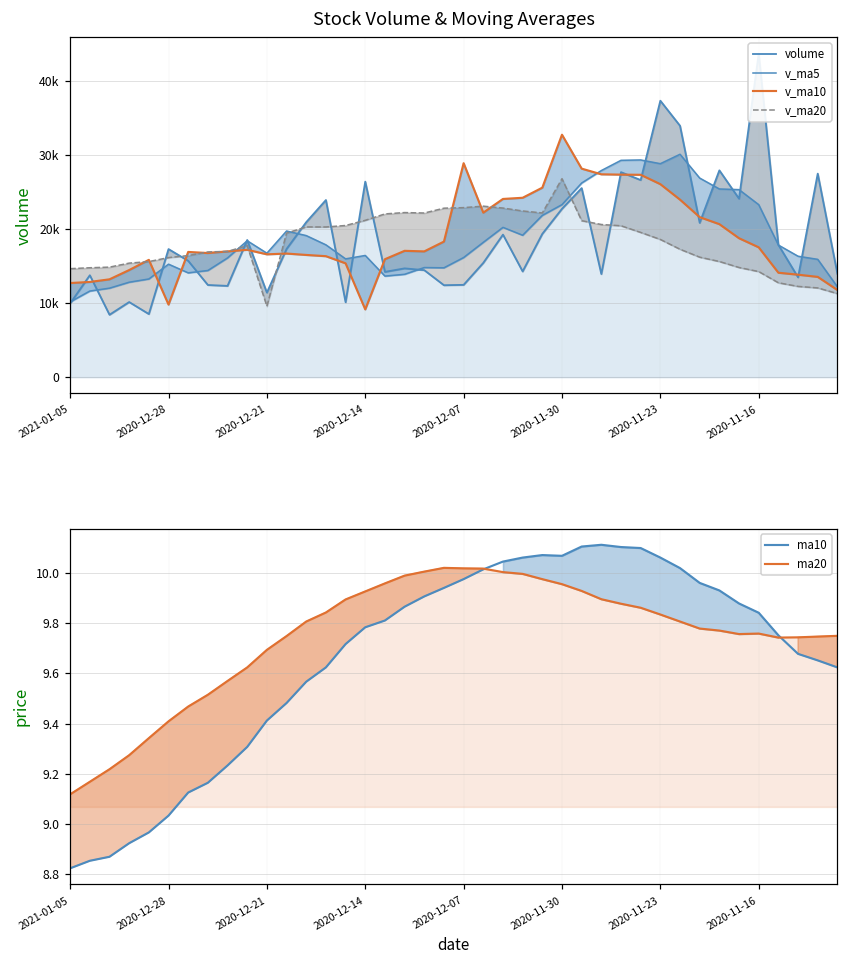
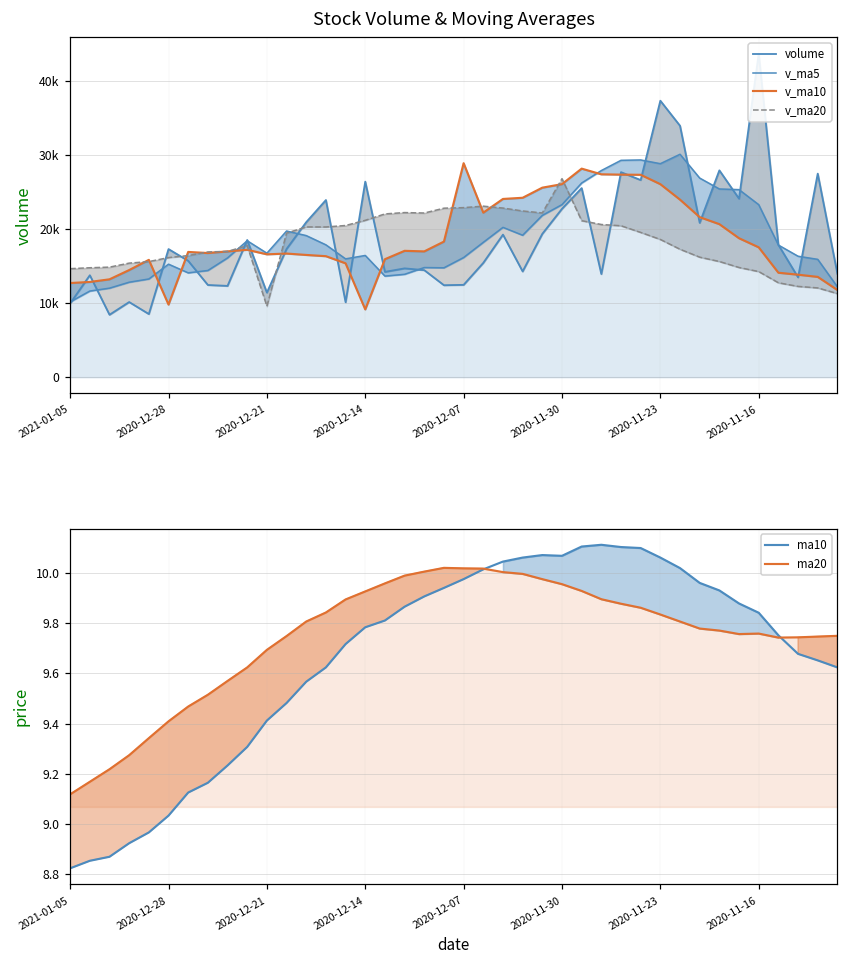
Stock Volume & Moving Averages, v_ma10, 2020-11-30: 33000 -> 26000
